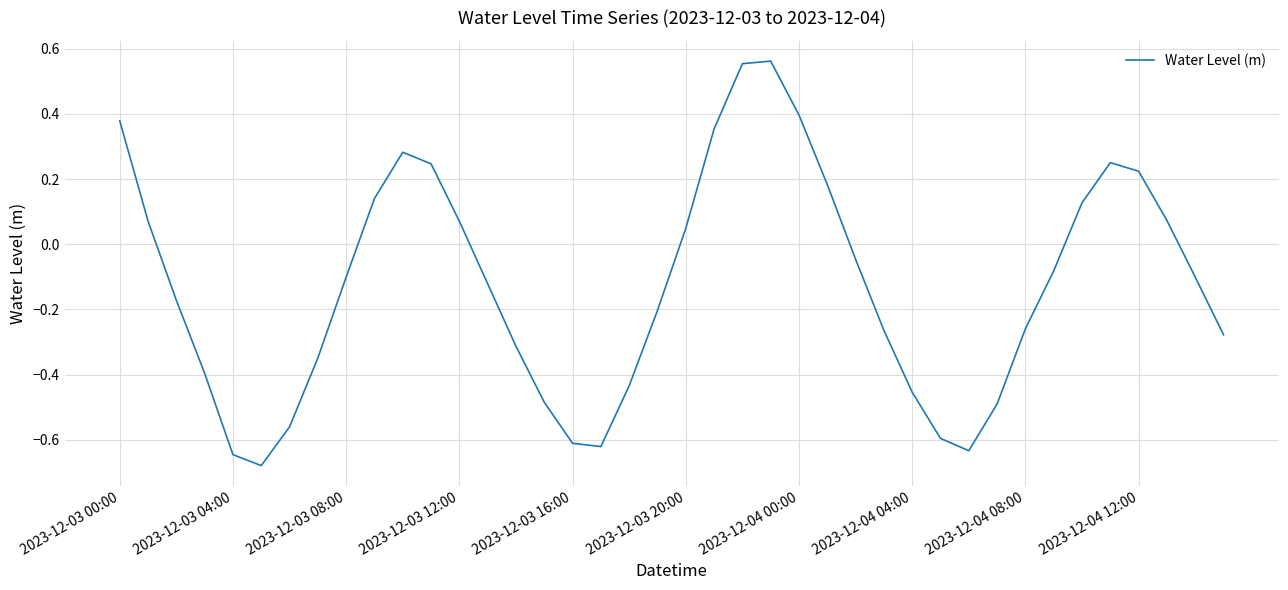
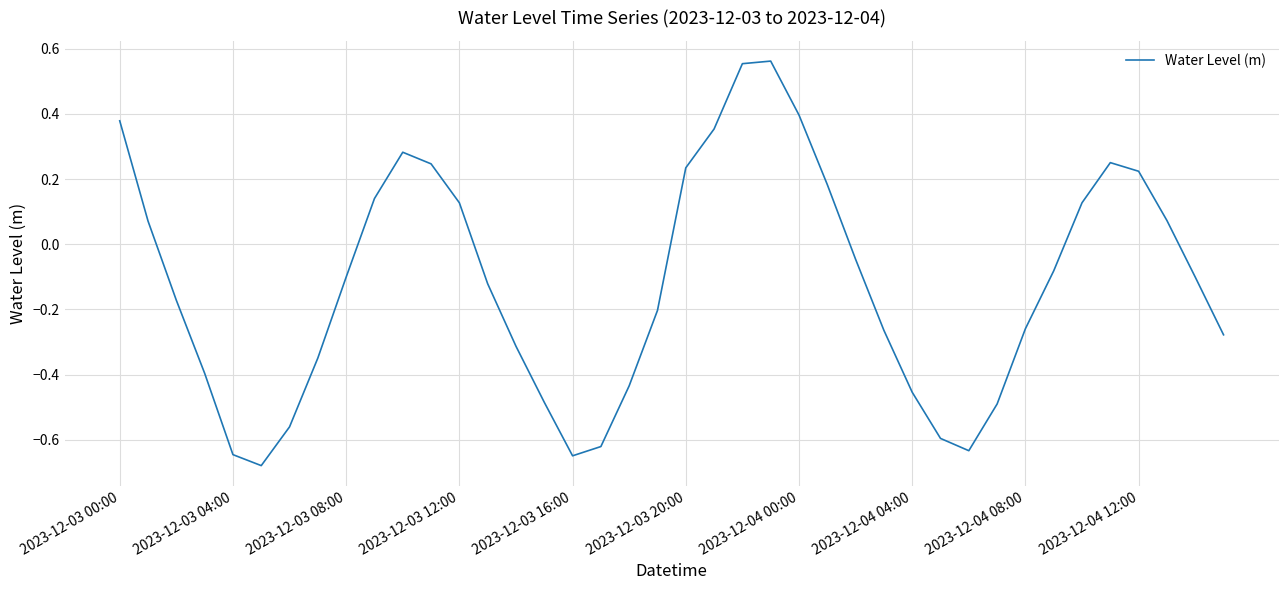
2023-12-03 12:00: 0.07 -> 0.13
2023-12-03 16:00: -0.61 -> -0.65
2023-12-03 20:00: 0.05 -> 0.23
